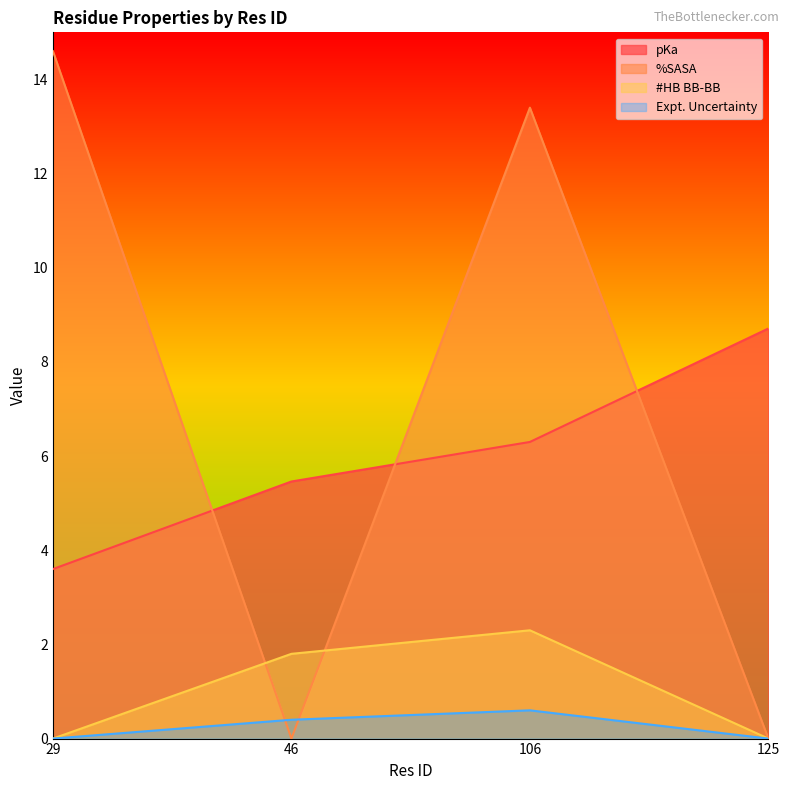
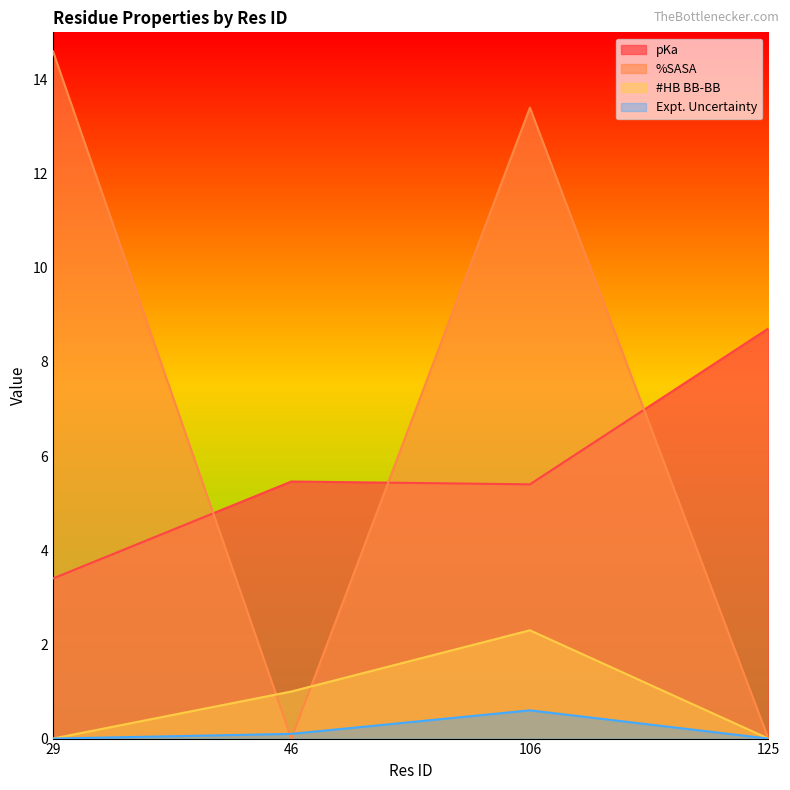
pKa, 29: 3.6 -> 3.4
#HB BB-BB, 46: 1.8 -> 1.0
Expt. Uncertainty, 46: 0.4 -> 0.1
pKa, 106: 6.3 -> 5.4
